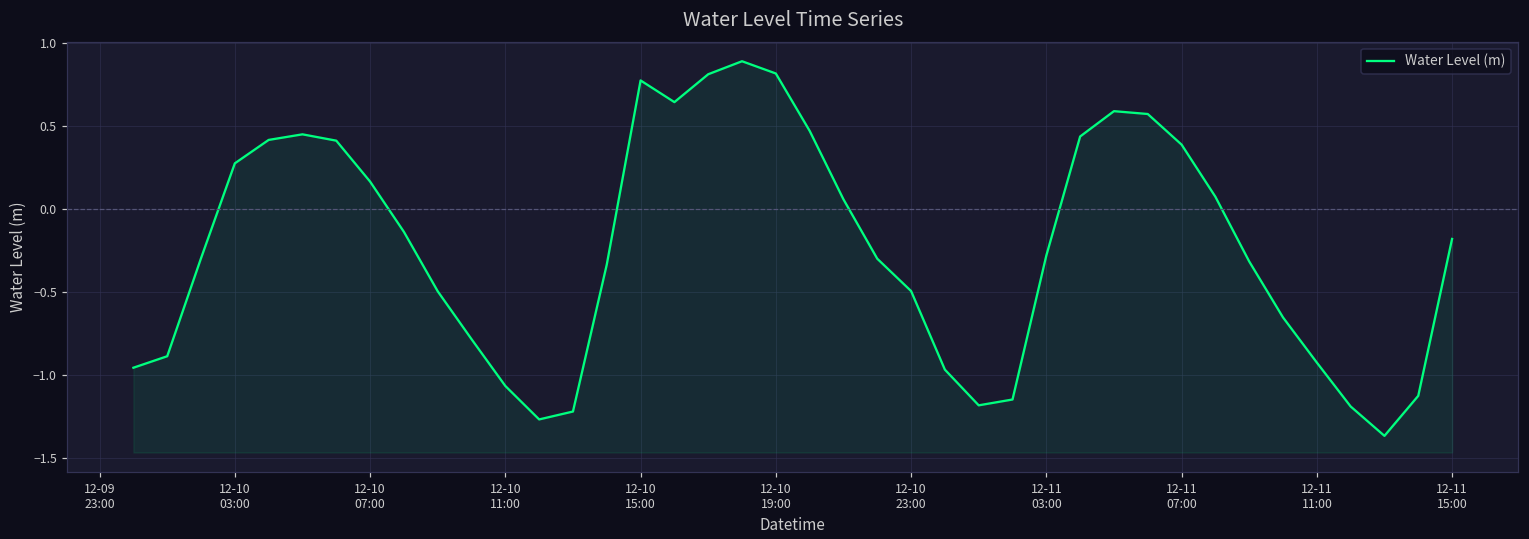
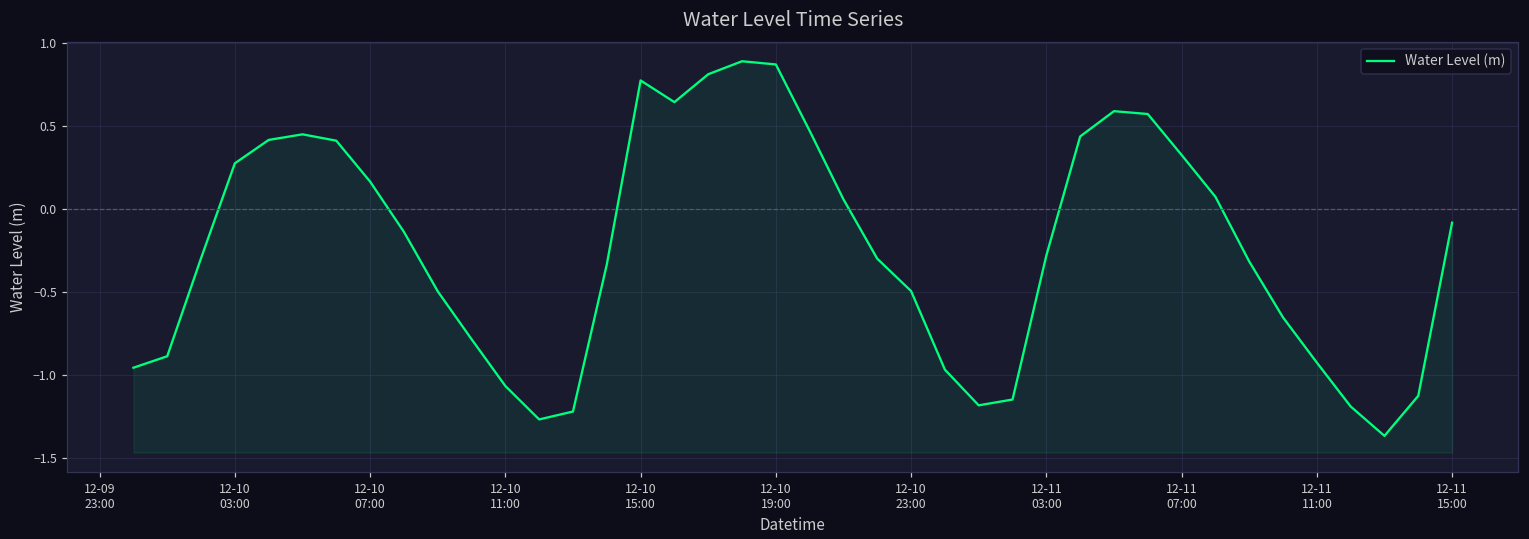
12-10 19:00: 0.81 -> 0.87
12-11 07:00: 0.39 -> 0.32
12-11 15:00: -0.18 -> -0.08
